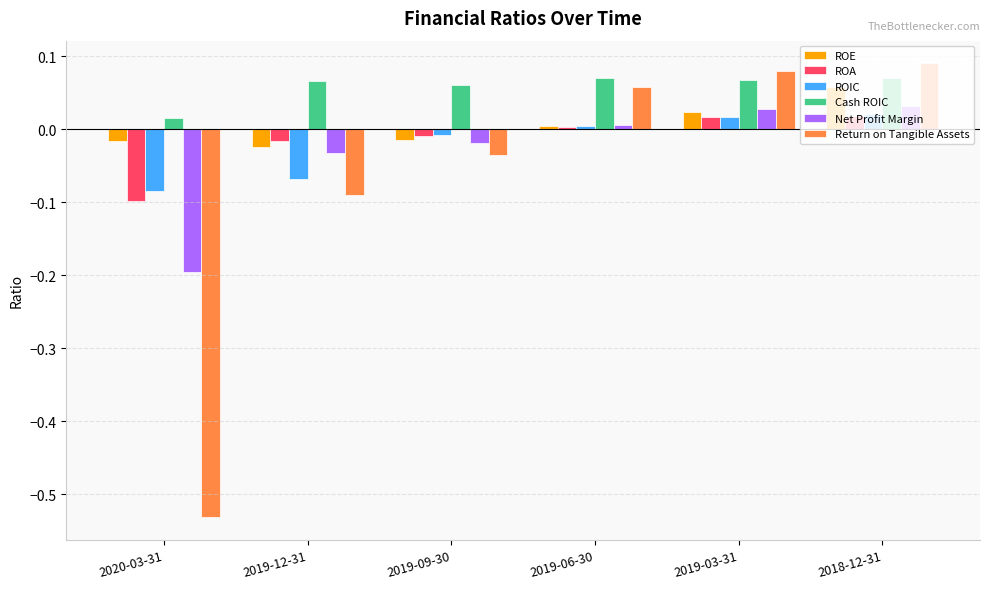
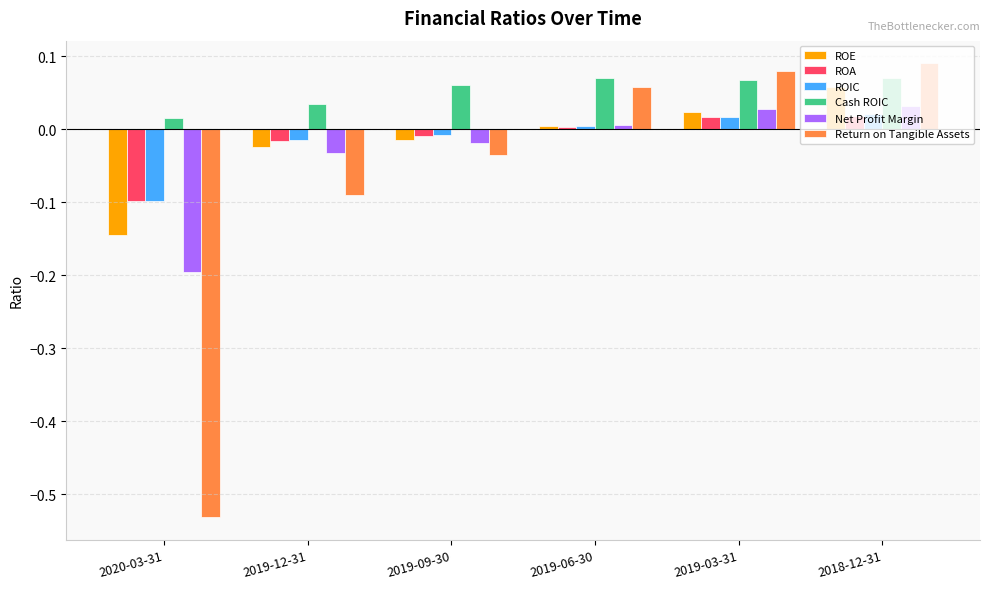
ROE, 2020-03-31: -0.02 -> -0.14
ROIC, 2020-03-31: -0.08 -> -0.10
ROIC, 2019-12-31: -0.07 -> -0.01
Cash ROIC, 2019-12-31: 0.07 -> 0.03
